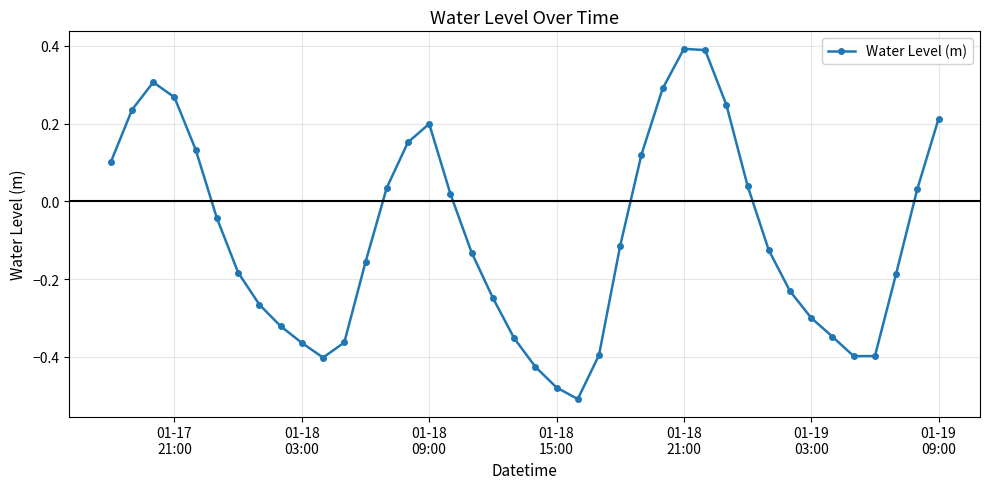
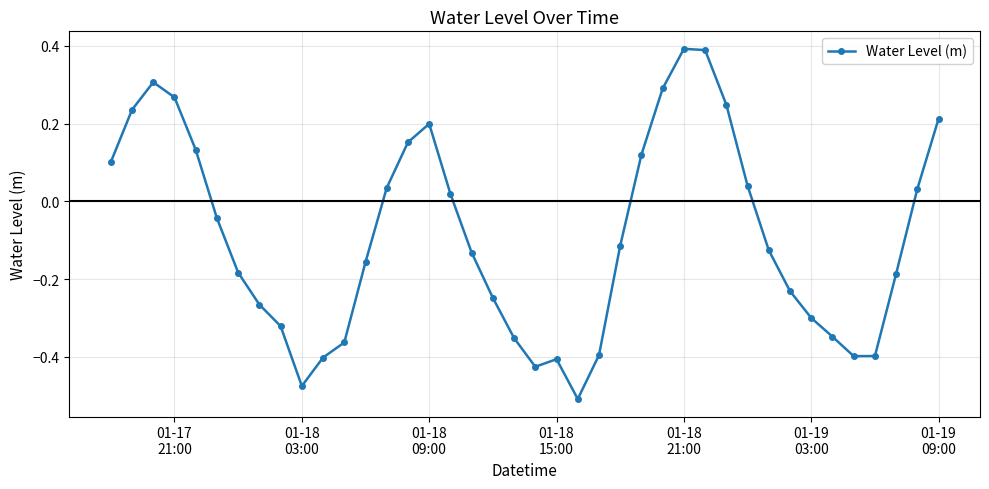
01-18 03:00: -0.36 -> -0.47
01-18 15:00: -0.48 -> -0.41
